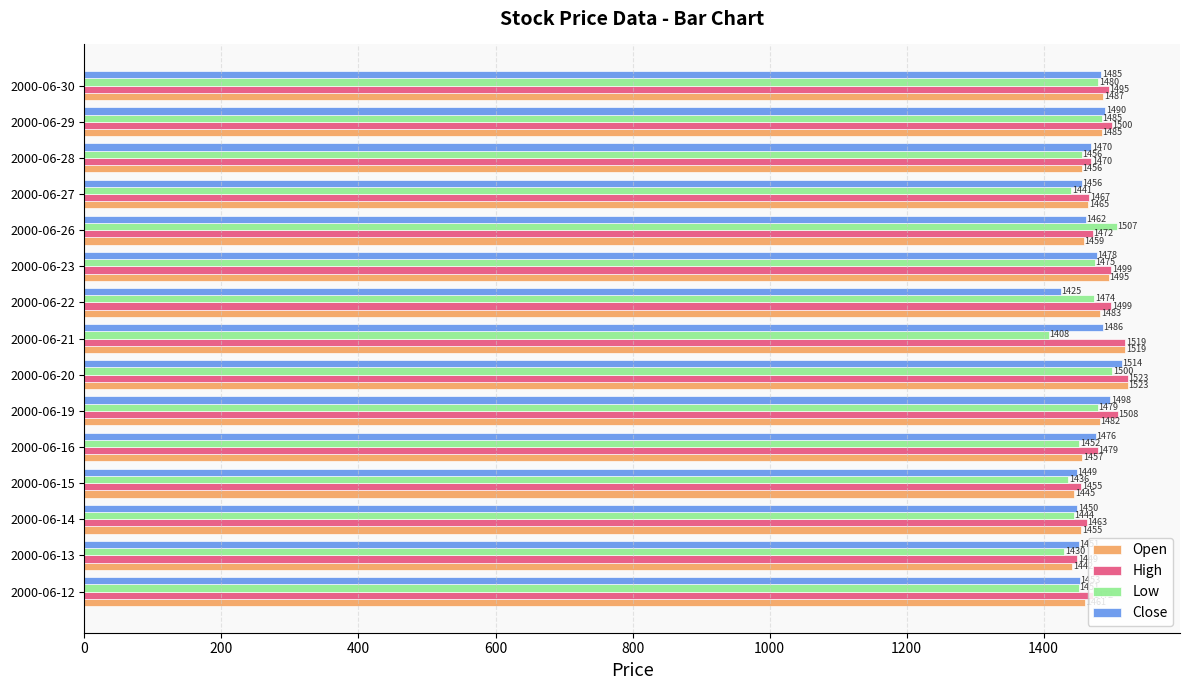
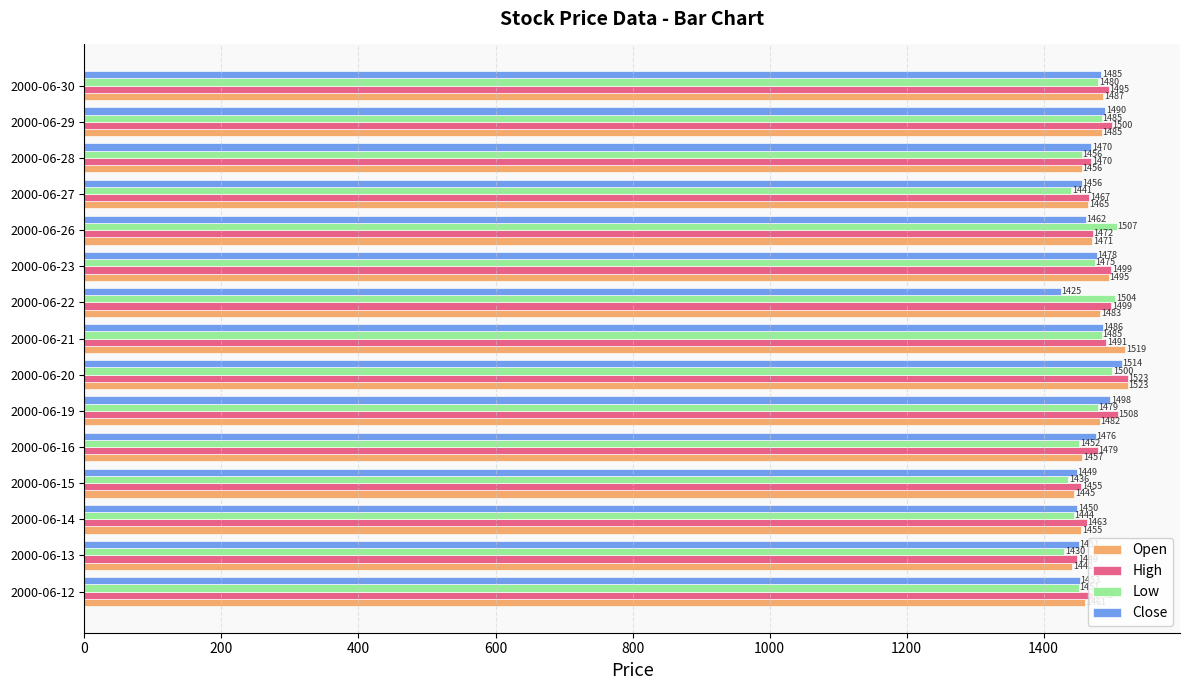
Open, 2000-06-26: 1459 -> 1471
Low, 2000-06-22: 1474 -> 1504
Low, 2000-06-21: 1408 -> 1485
High, 2000-06-21: 1519 -> 1491
